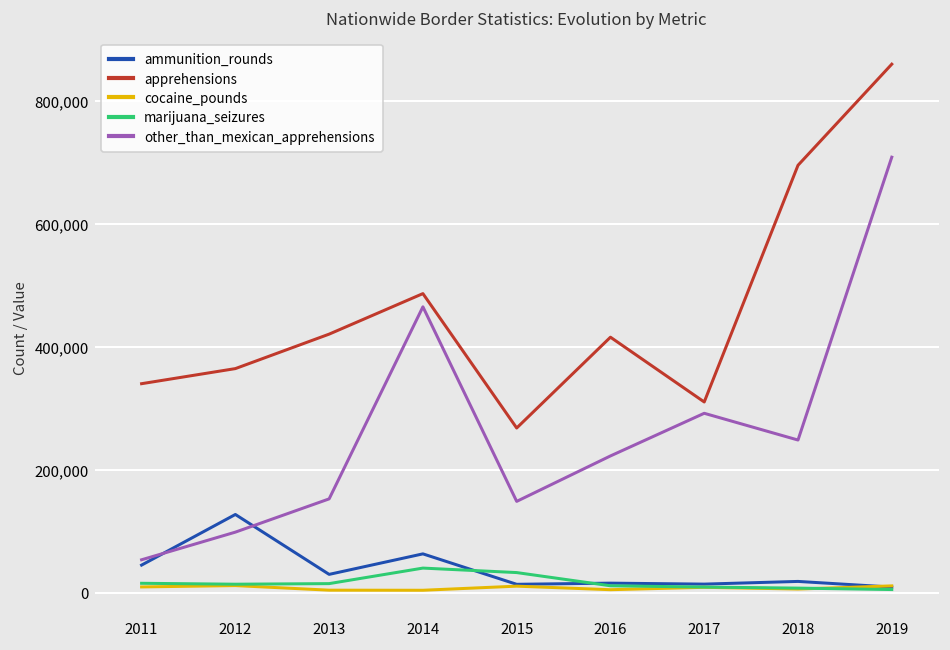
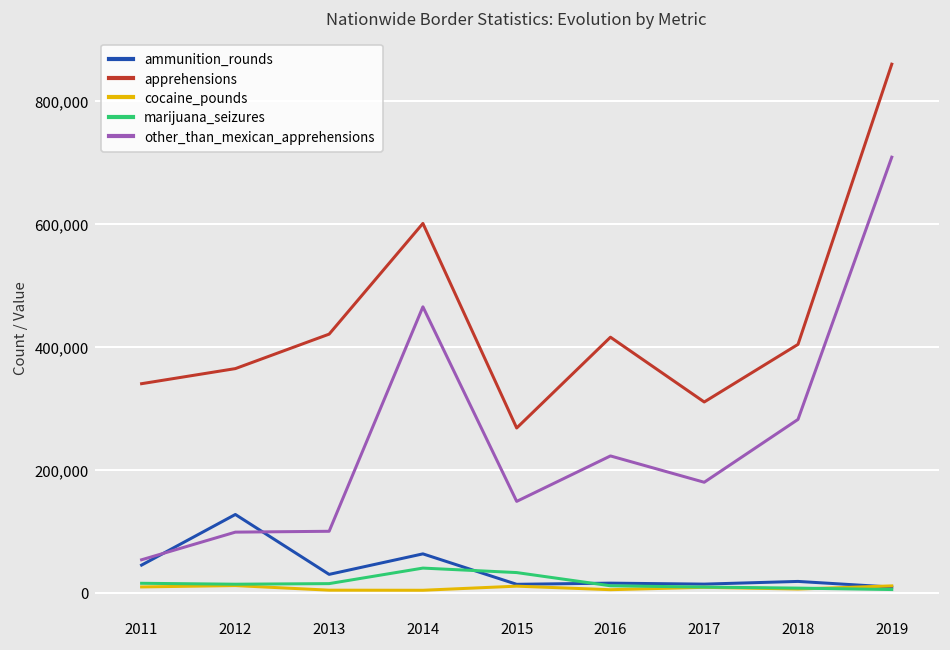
other_than_mexican_apprehensions, 2013: 150,000 -> 100,000
apprehensions, 2014: 490,000 -> 600,000
other_than_mexican_apprehensions, 2017: 290,000 -> 180,000
apprehensions, 2018: 700,000 -> 400,000
other_than_mexican_apprehensions, 2018: 250,000 -> 280,000
